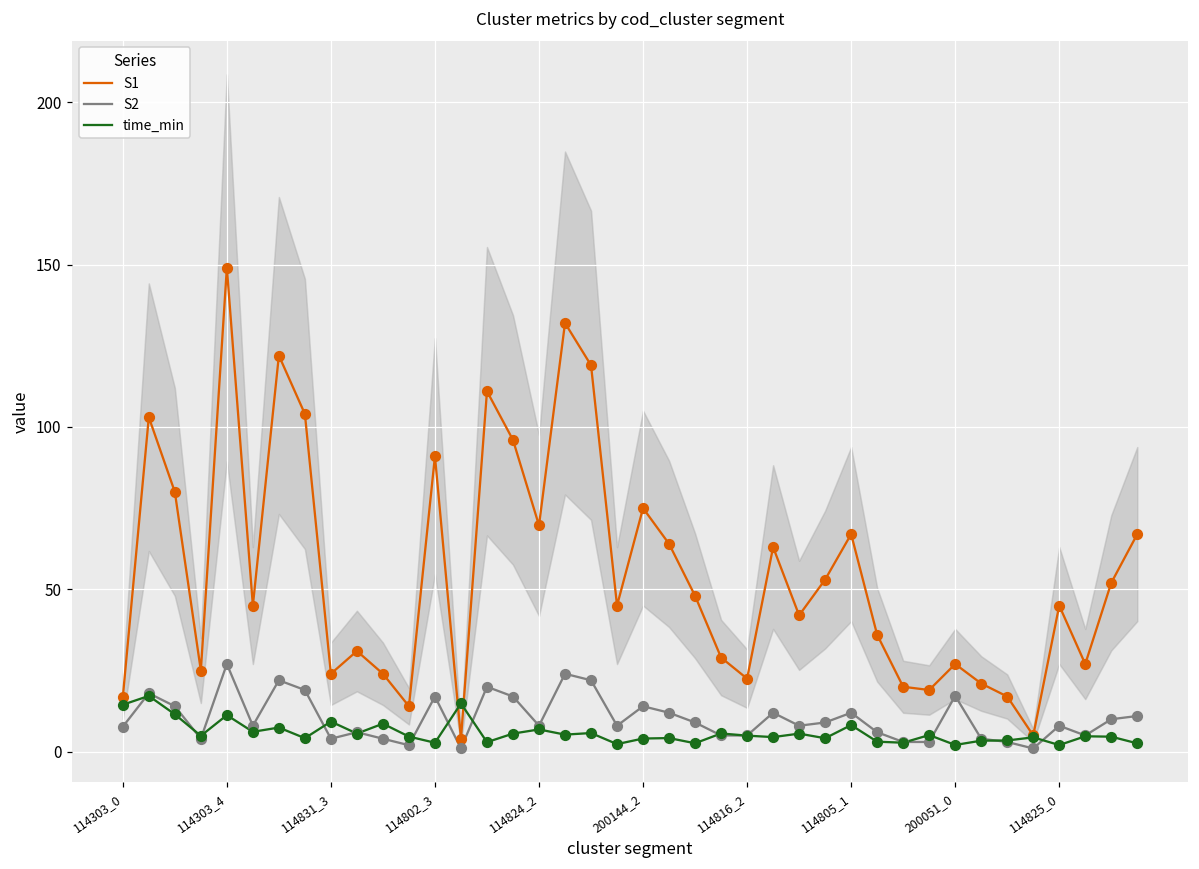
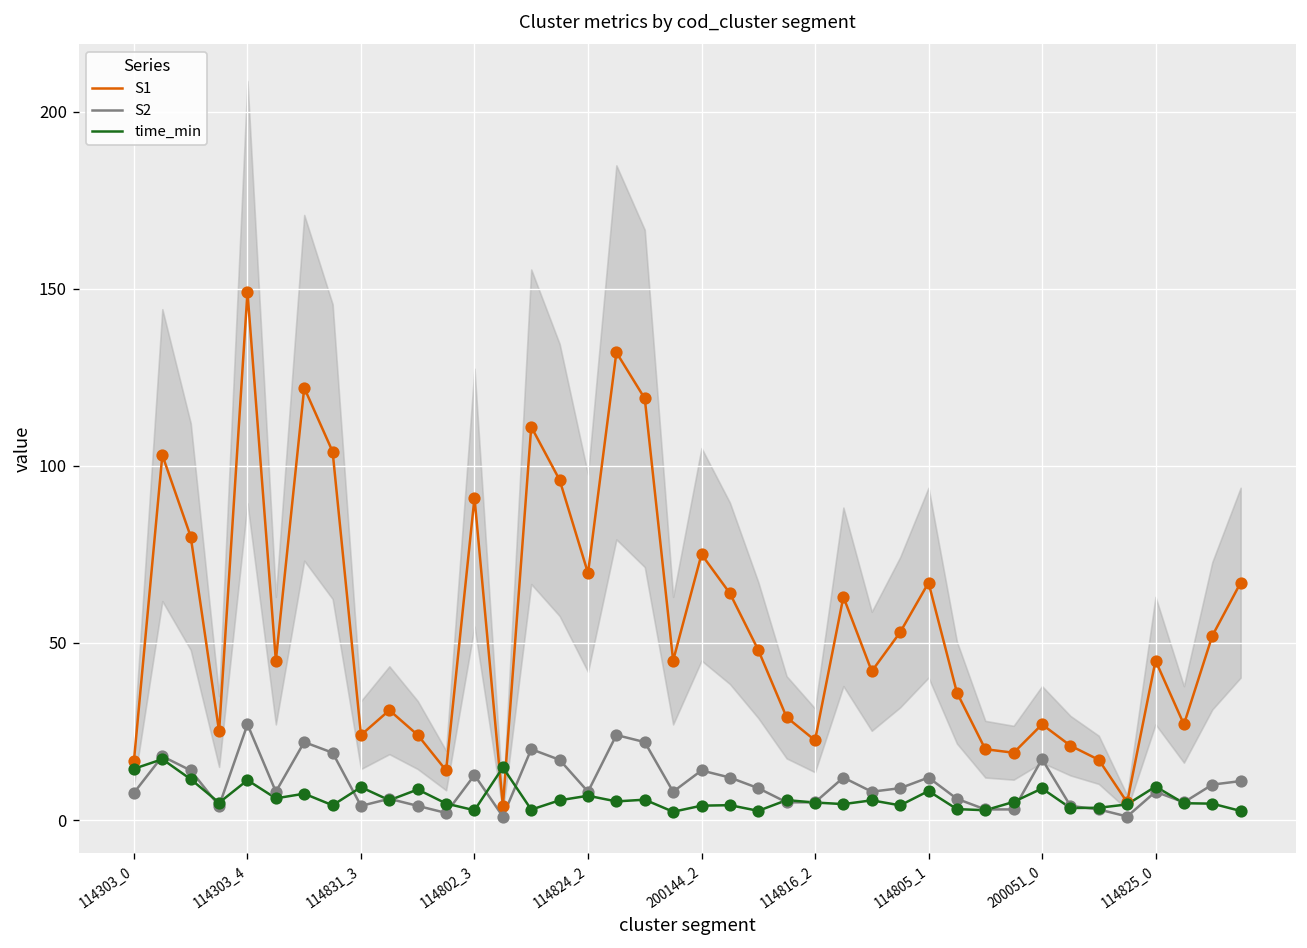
S2, 114802_3: 17 -> 13
time_min, 200051_0: 2 -> 9
time_min, 114825_0: 2 -> 9
